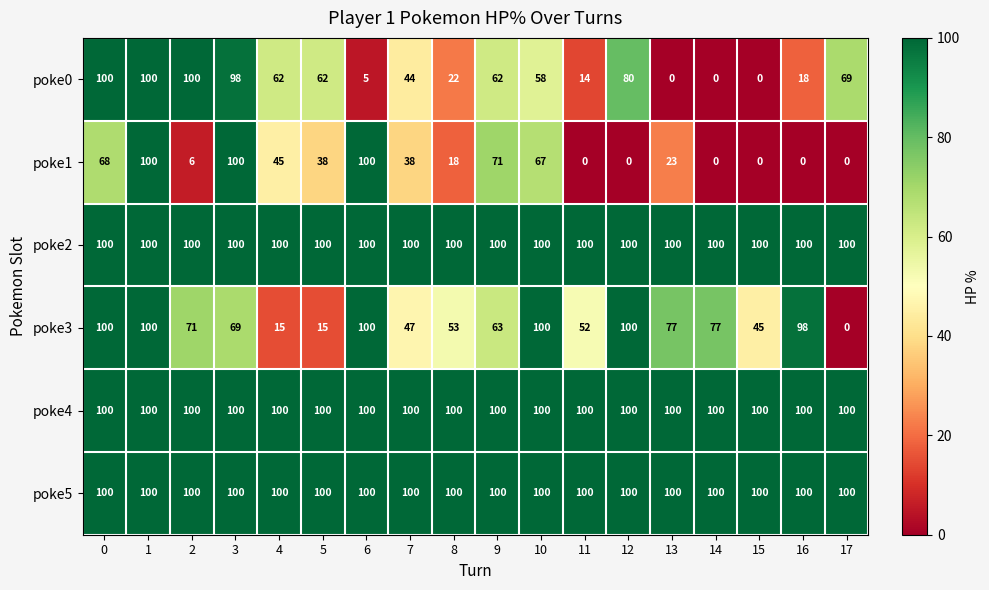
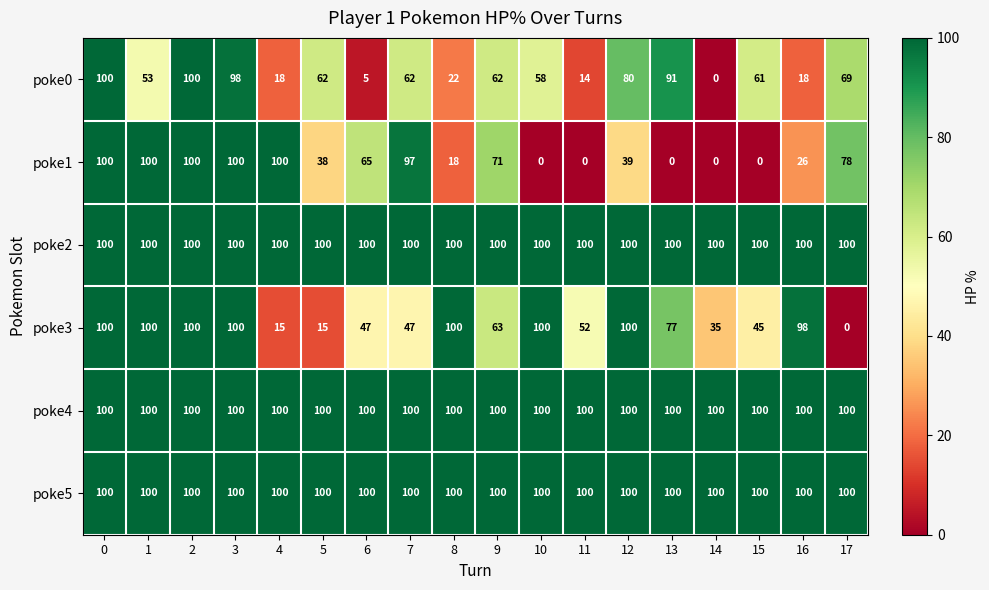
poke0, 1: 100 -> 53
poke0, 4: 62 -> 18
poke0, 7: 44 -> 62
poke0, 13: 0 -> 91
poke0, 15: 0 -> 61
poke1, 0: 68 -> 100
poke1, 2: 6 -> 100
poke1, 4: 45 -> 100
poke1, 6: 100 -> 65
poke1, 7: 38 -> 97
poke1, 10: 67 -> 0
poke1, 12: 0 -> 39
poke1, 13: 23 -> 0
poke1, 16: 0 -> 26
poke1, 17: 0 -> 78
poke3, 2: 71 -> 100
poke3, 3: 69 -> 100
poke3, 6: 100 -> 47
poke3, 8: 53 -> 100
poke3, 14: 77 -> 35
